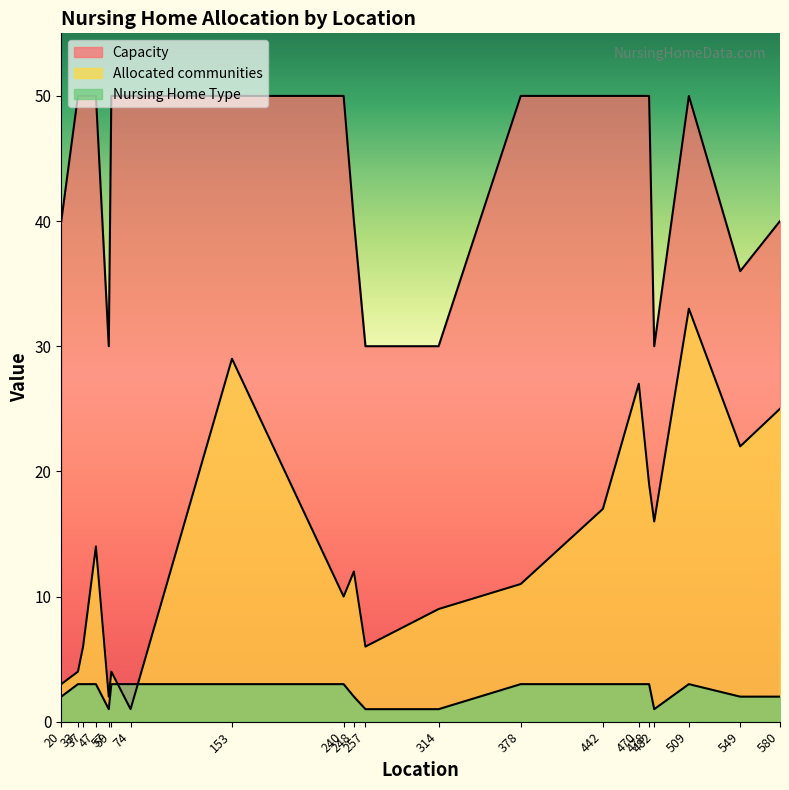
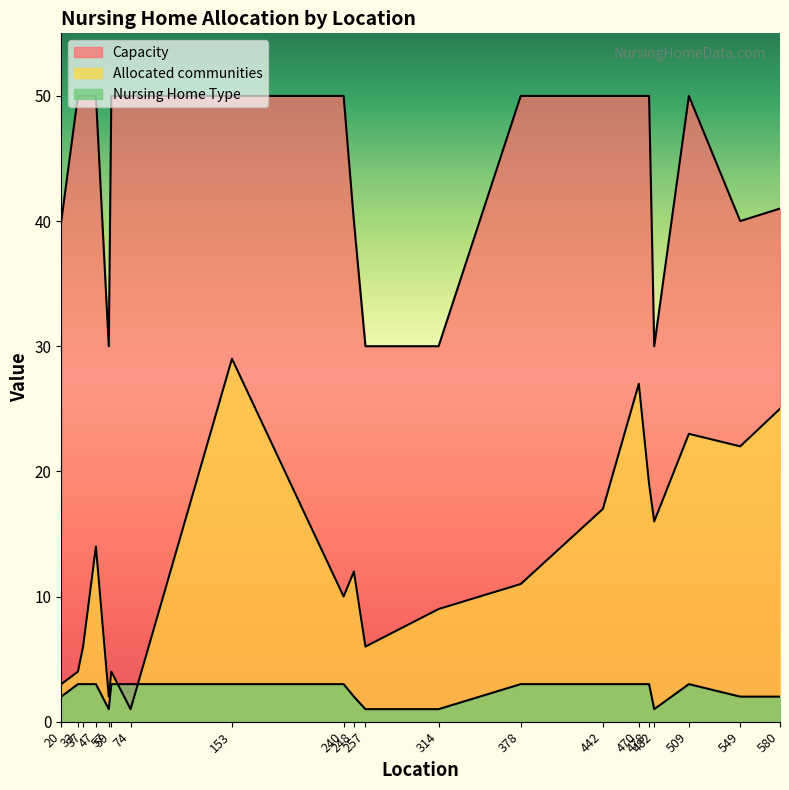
Allocated communities, 509: 33 -> 23
Capacity, 549: 36 -> 40
Capacity, 580: 40 -> 41
